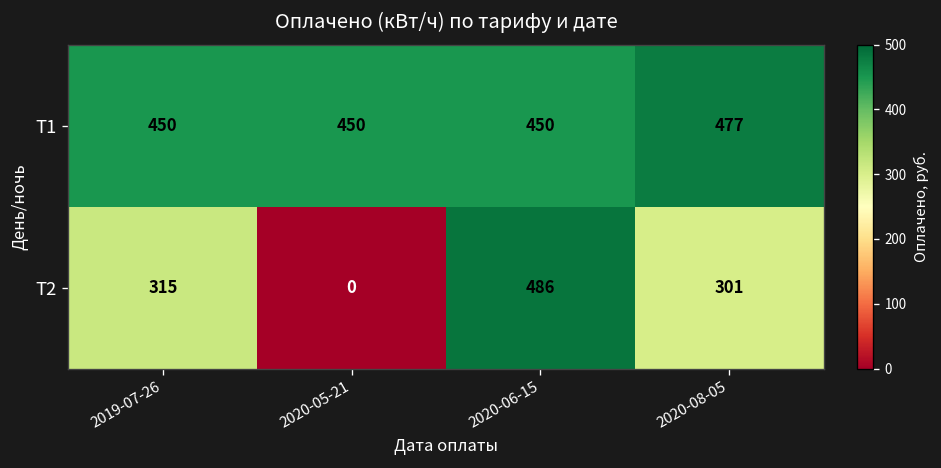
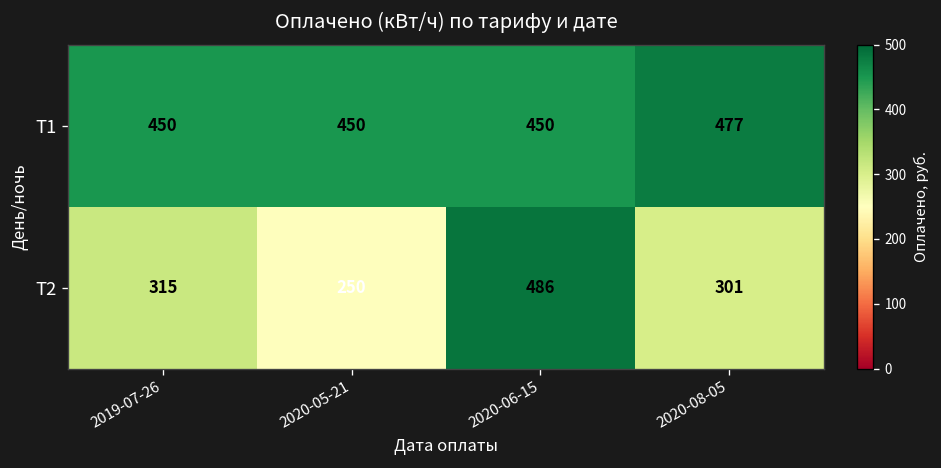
Т2, 2020-05-21: 0 -> 250
